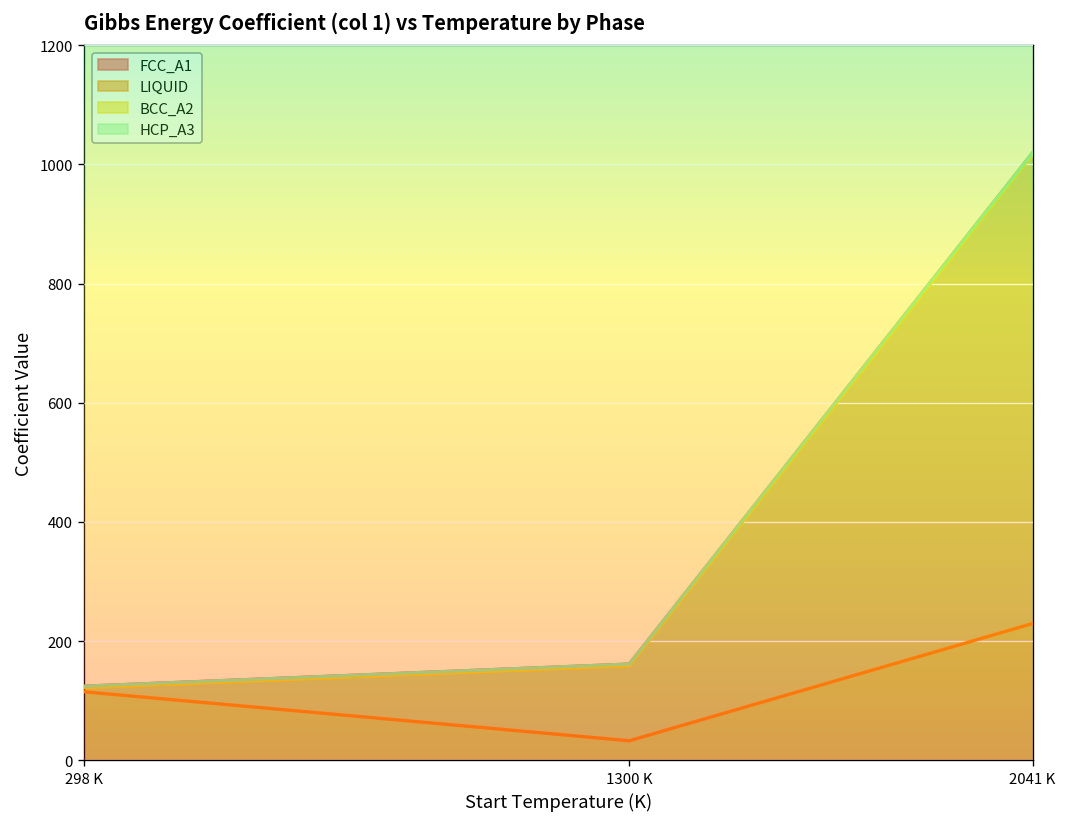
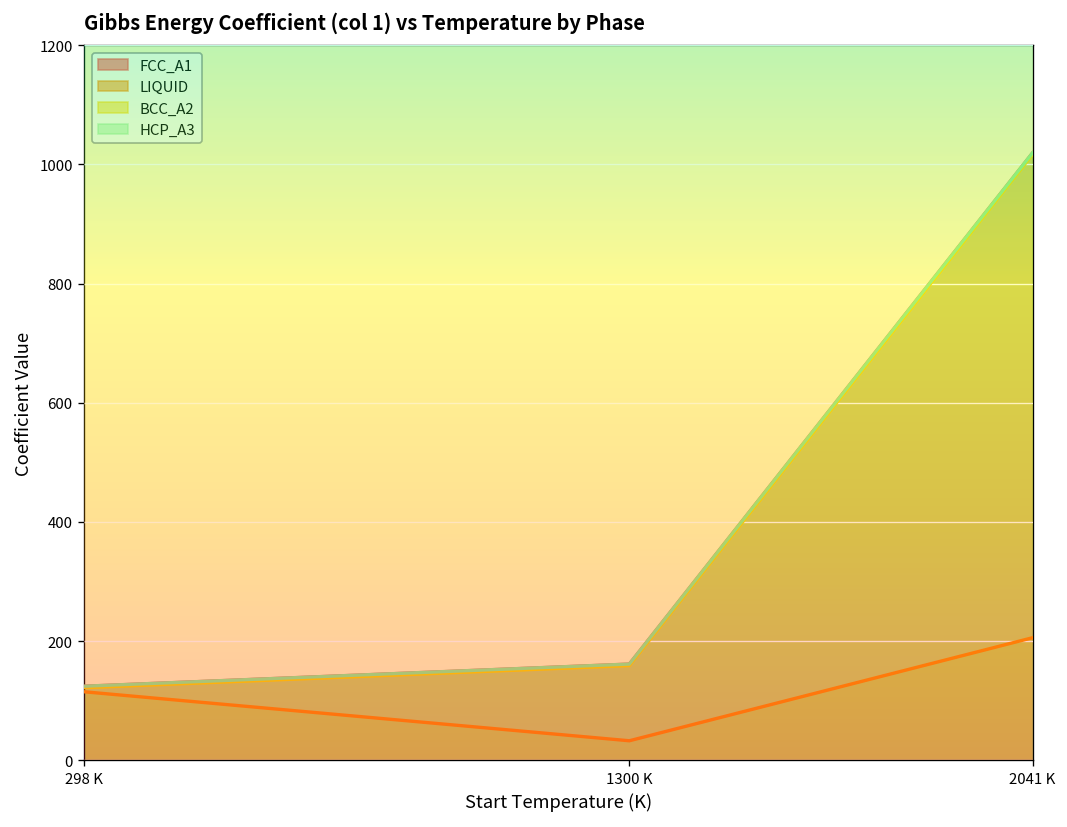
LIQUID, 2041 K: 230 -> 210
